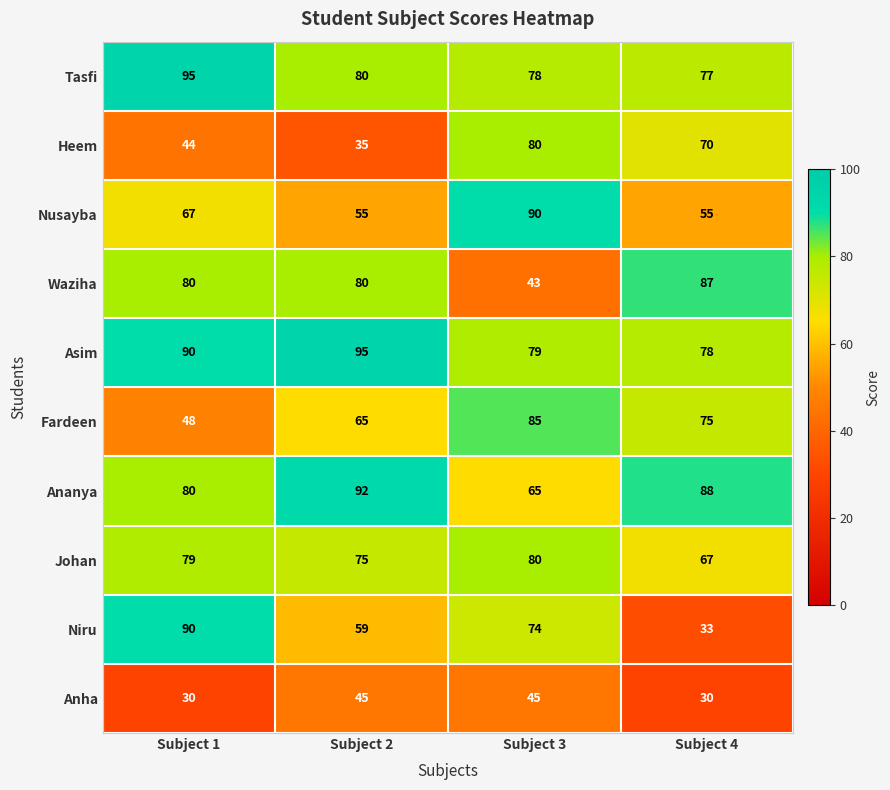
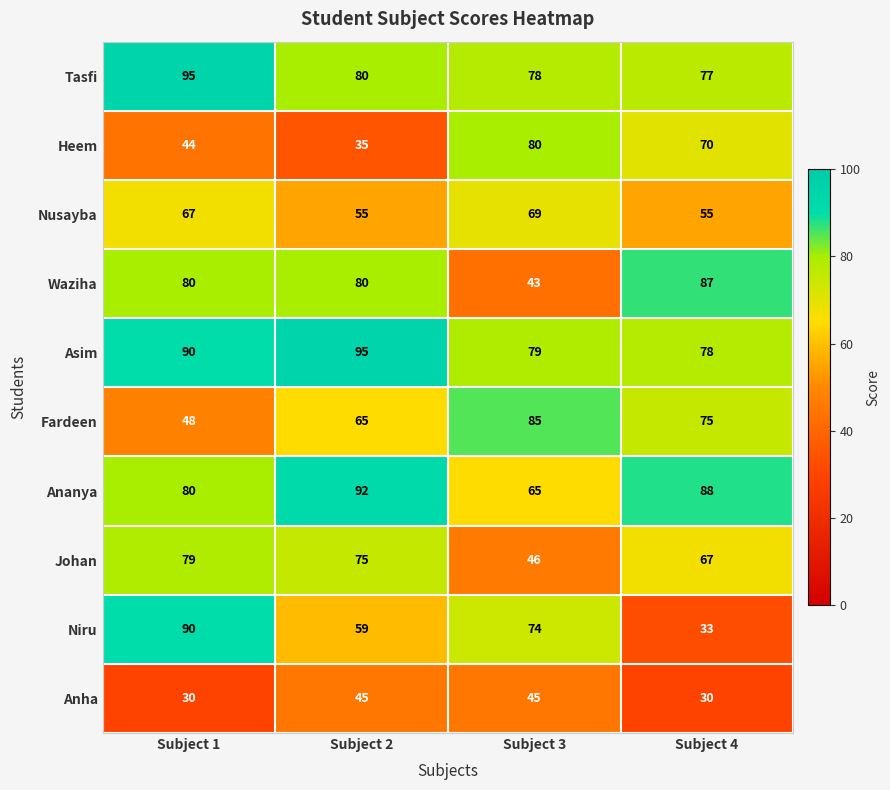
Nusayba, Subject 3: 90 -> 69
Johan, Subject 3: 80 -> 46
